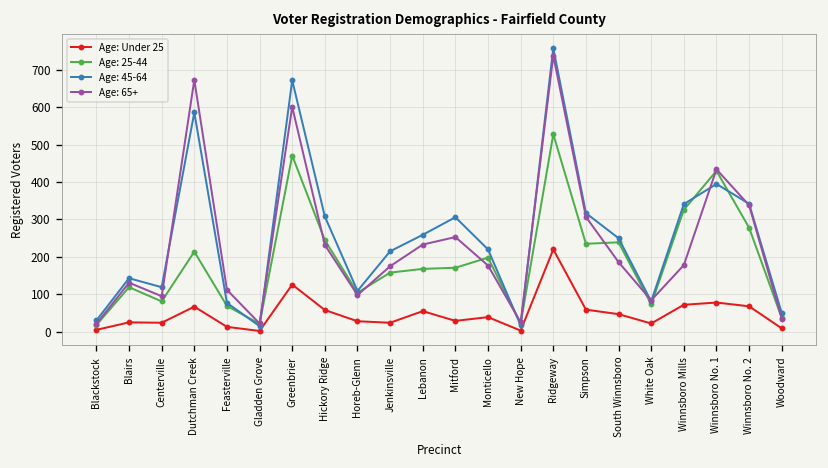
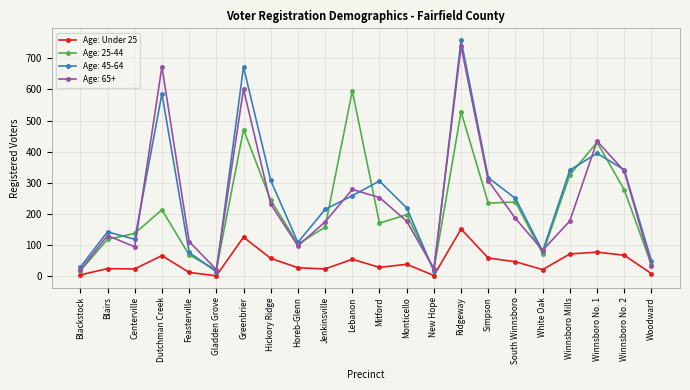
Age: 25-44, Centerville: 80 -> 140
Age: 25-44, Lebanon: 170 -> 600
Age: 65+, Lebanon: 230 -> 280
Age: Under 25, Ridgeway: 220 -> 150
